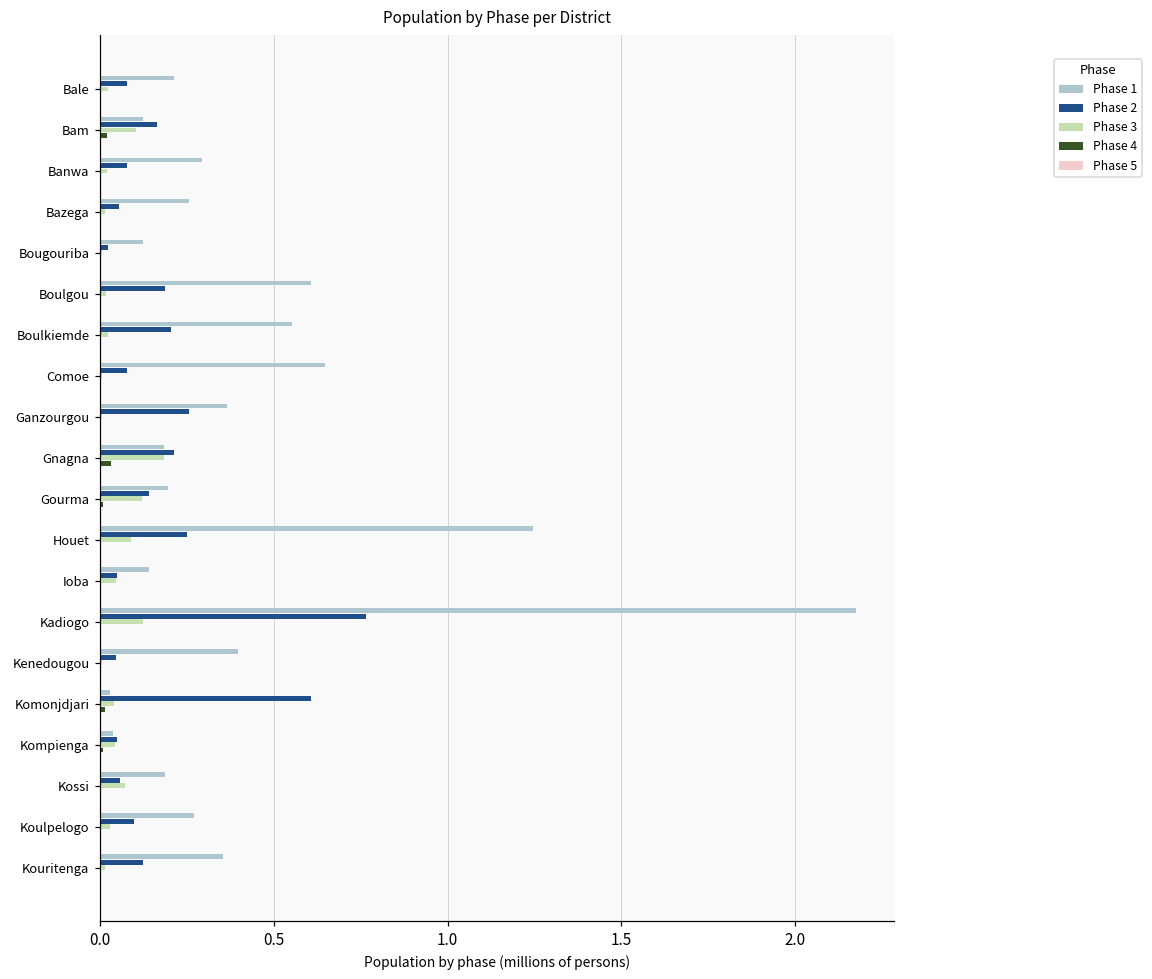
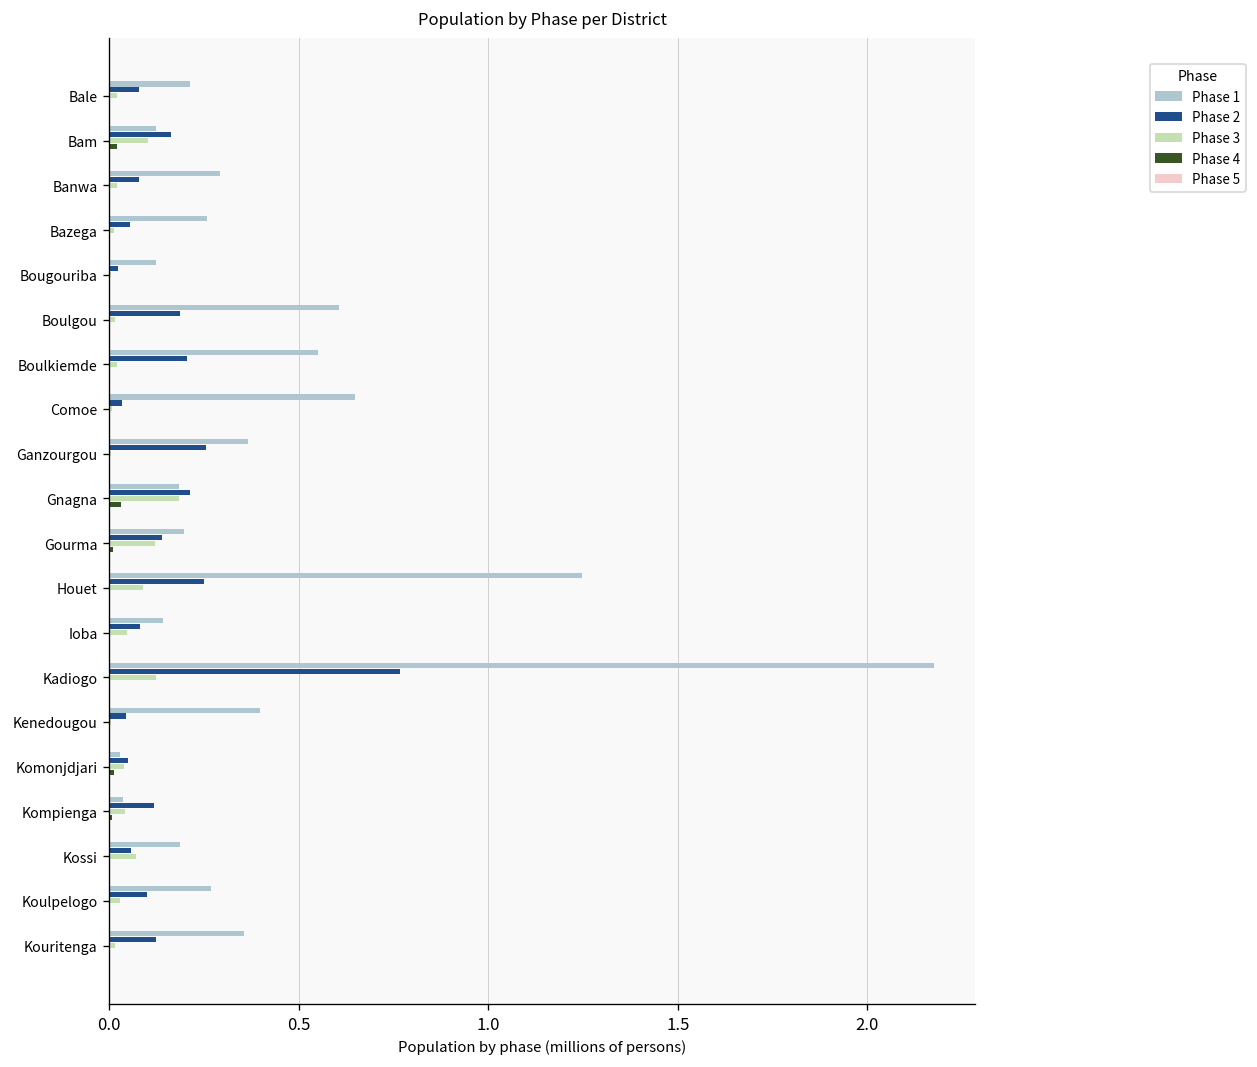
Phase 2, Comoe: 0.08 -> 0.03
Phase 2, Ioba: 0.05 -> 0.08
Phase 2, Komonjdjari: 0.61 -> 0.05
Phase 2, Kompienga: 0.05 -> 0.12
